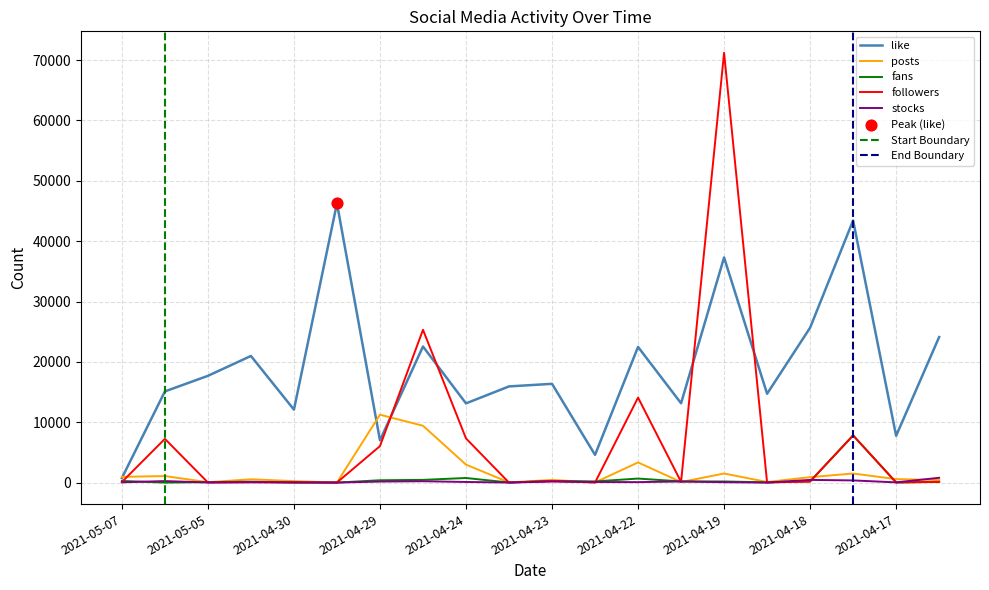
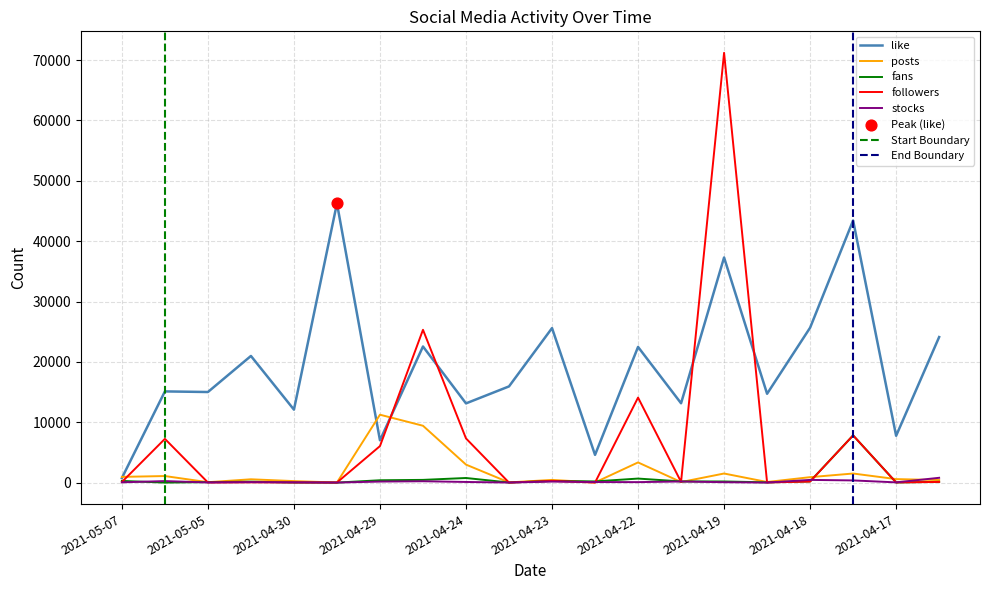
like, 2021-05-05: 18000 -> 15000
like, 2021-04-23: 16000 -> 26000
